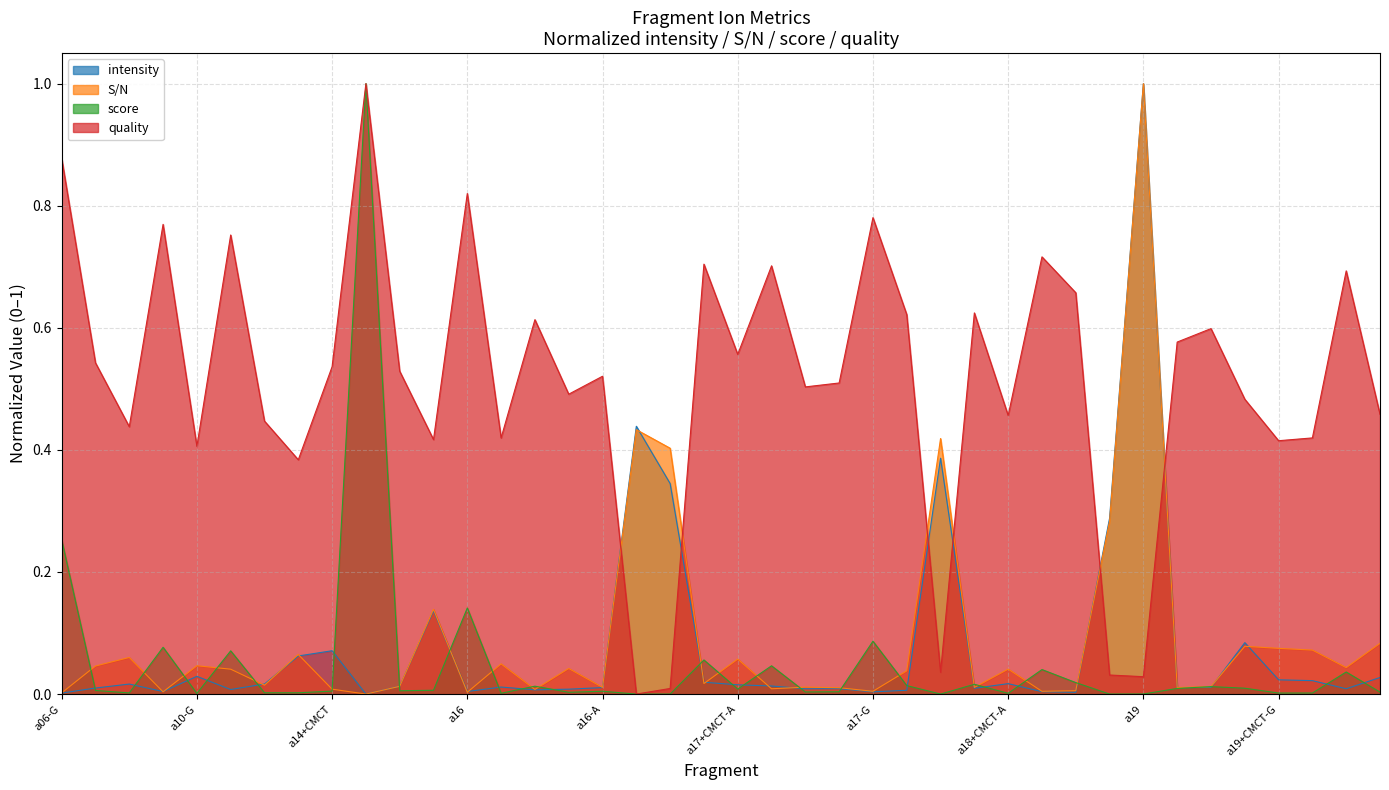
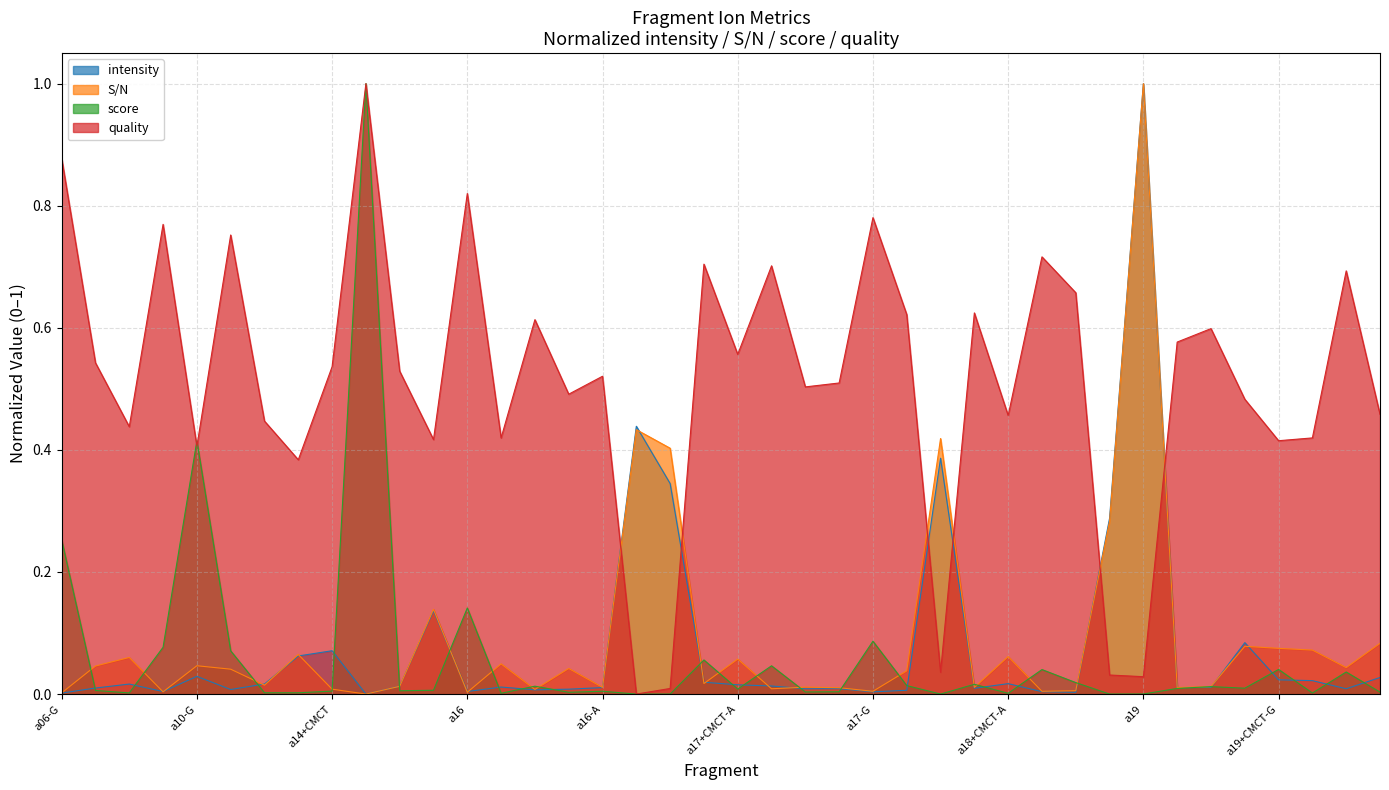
score, a10-G: 0.00 -> 0.41
S/N, a18+CMCT-A: 0.04 -> 0.06
score, a19+CMCT-G: 0.00 -> 0.04
